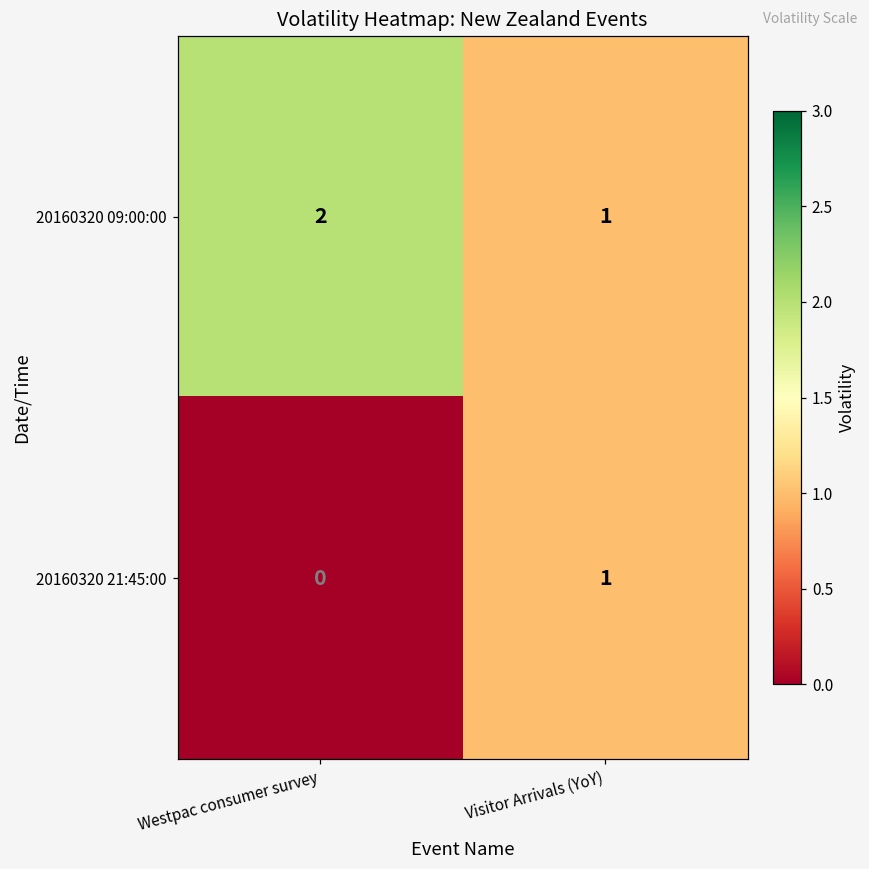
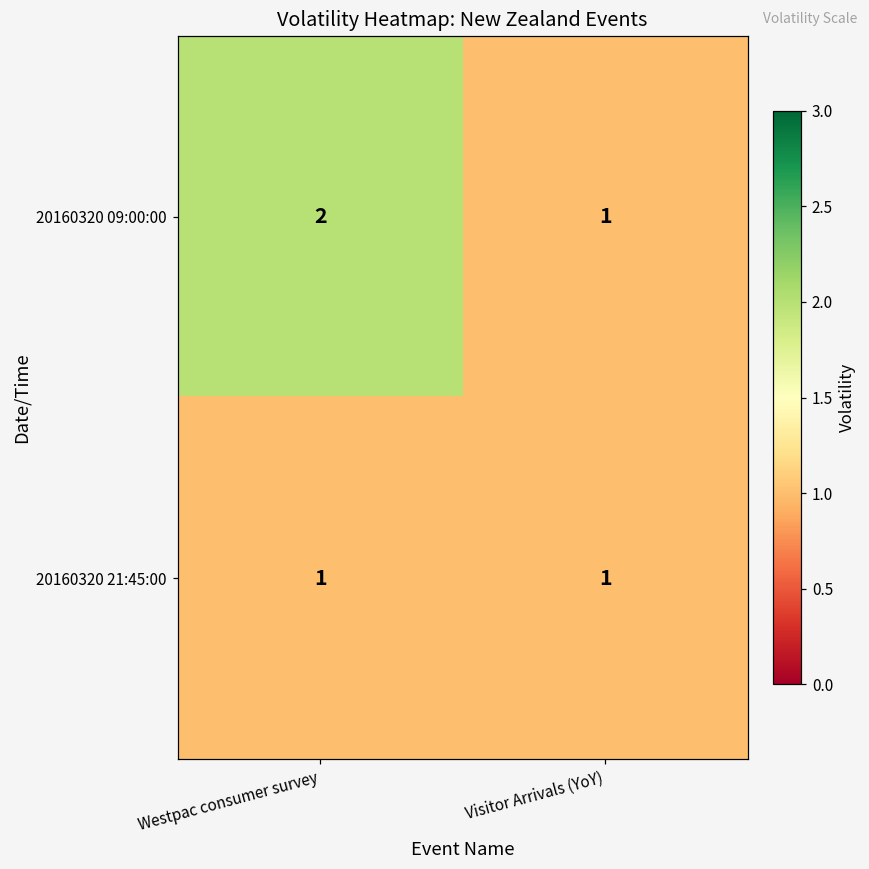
20160320 21:45:00, Westpac consumer survey: 0 -> 1
